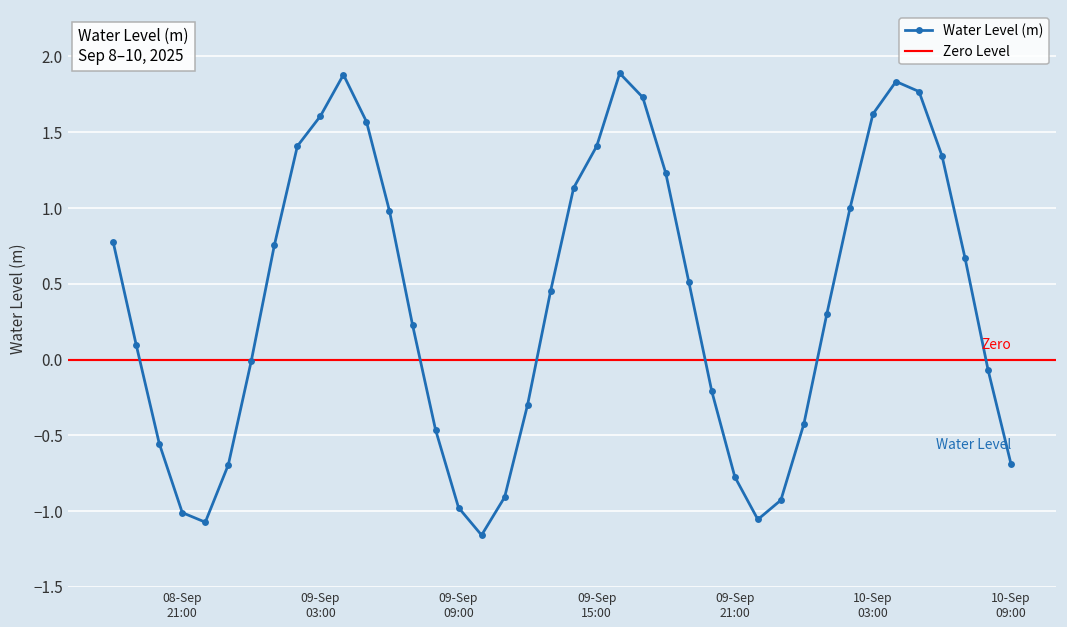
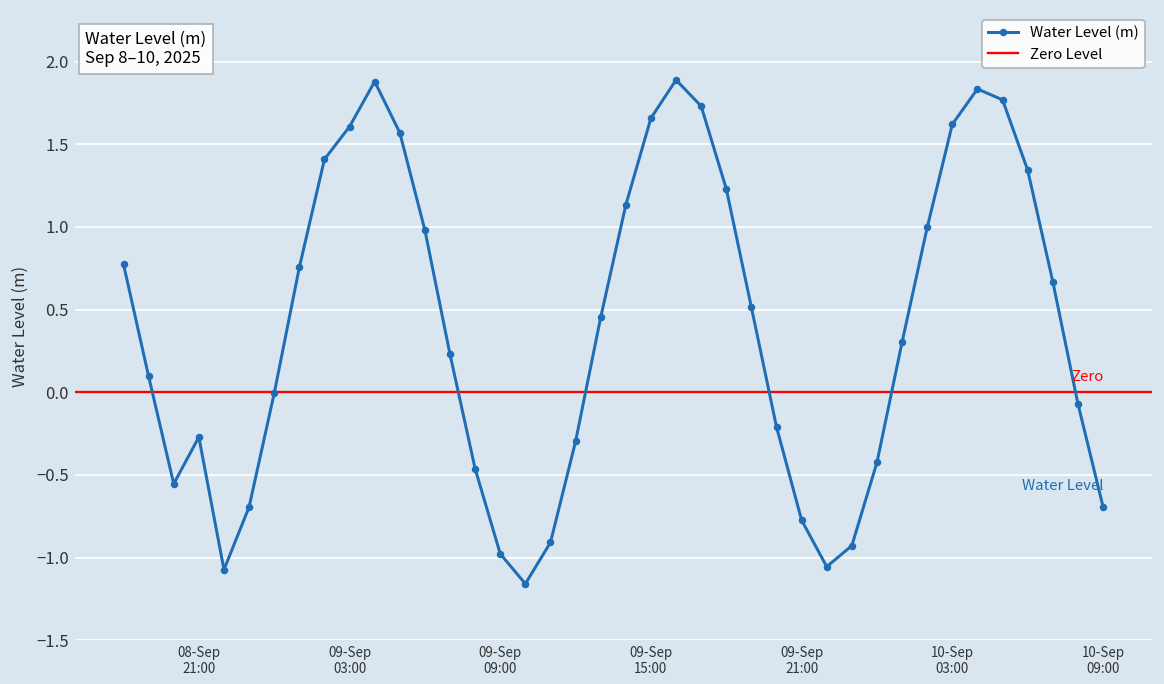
08-Sep 21:00: -1.01 -> -0.27
09-Sep 15:00: 1.41 -> 1.66
